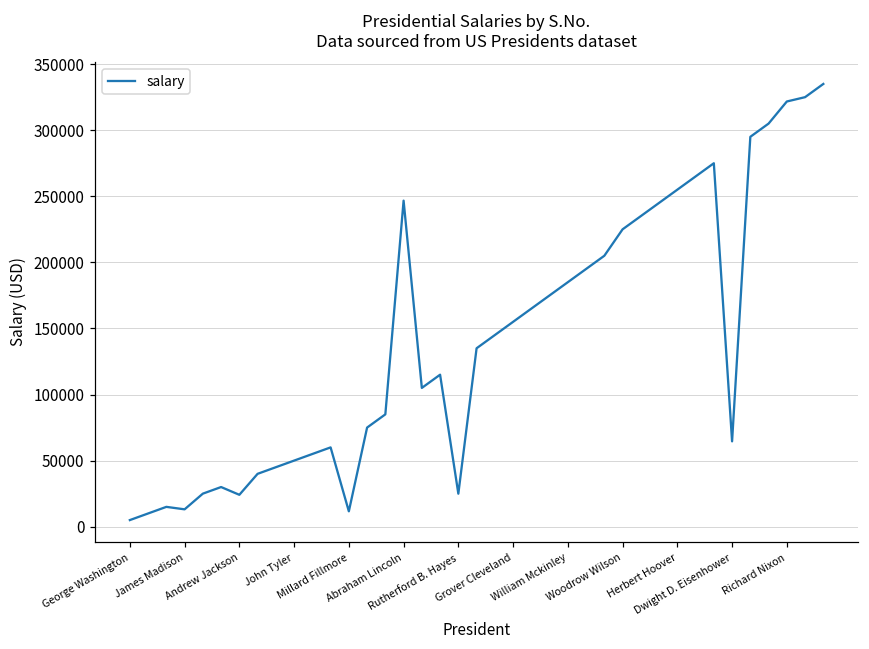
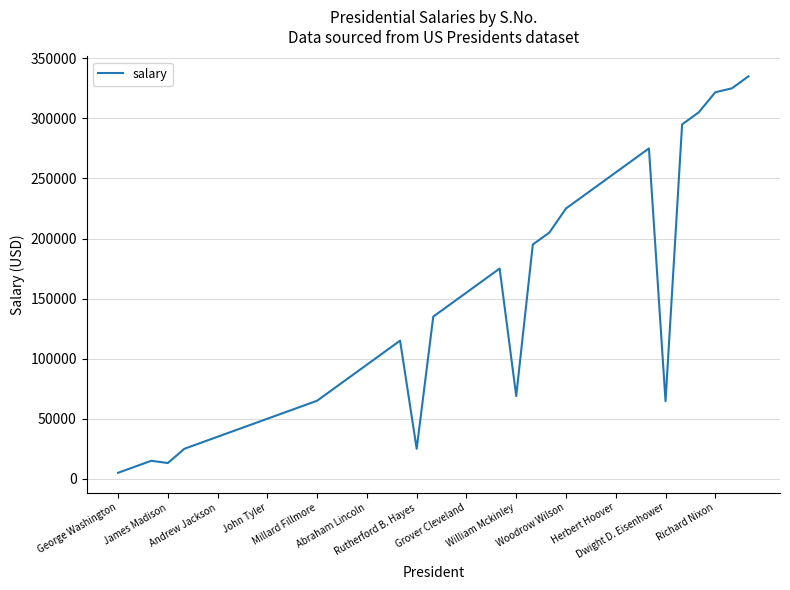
Andrew Jackson: 24000 -> 35000
Millard Fillmore: 12000 -> 65000
Abraham Lincoln: 247000 -> 95000
William Mckinley: 185000 -> 69000
